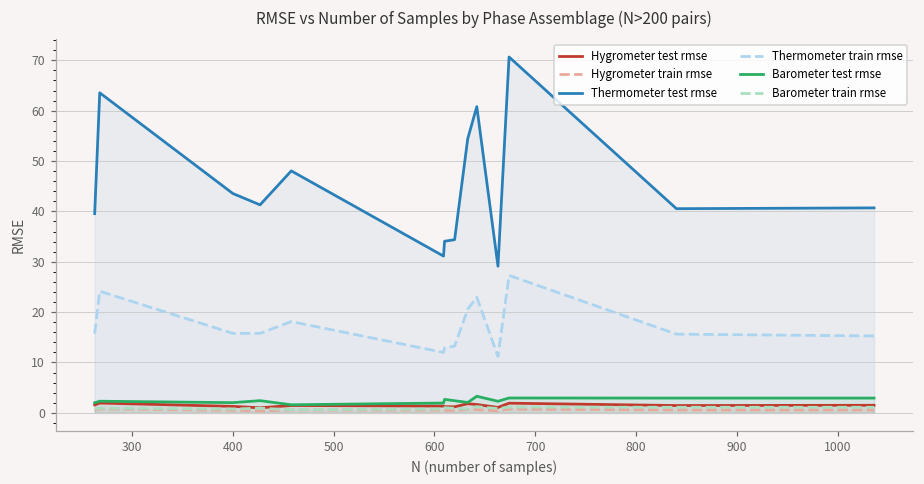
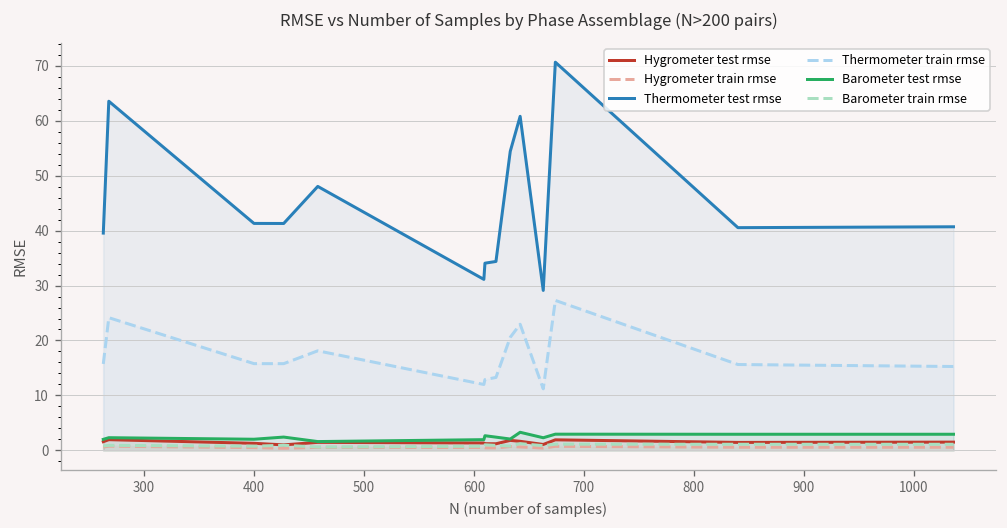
Thermometer test rmse, 400: 44 -> 41
